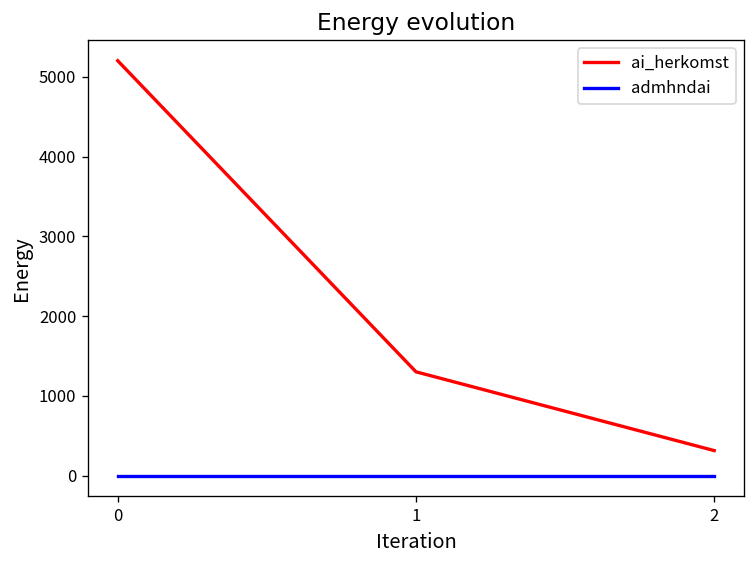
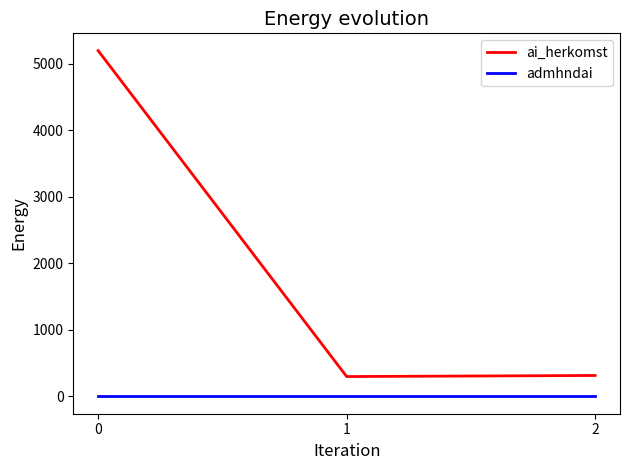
ai_herkomst, 1: 1300 -> 300
